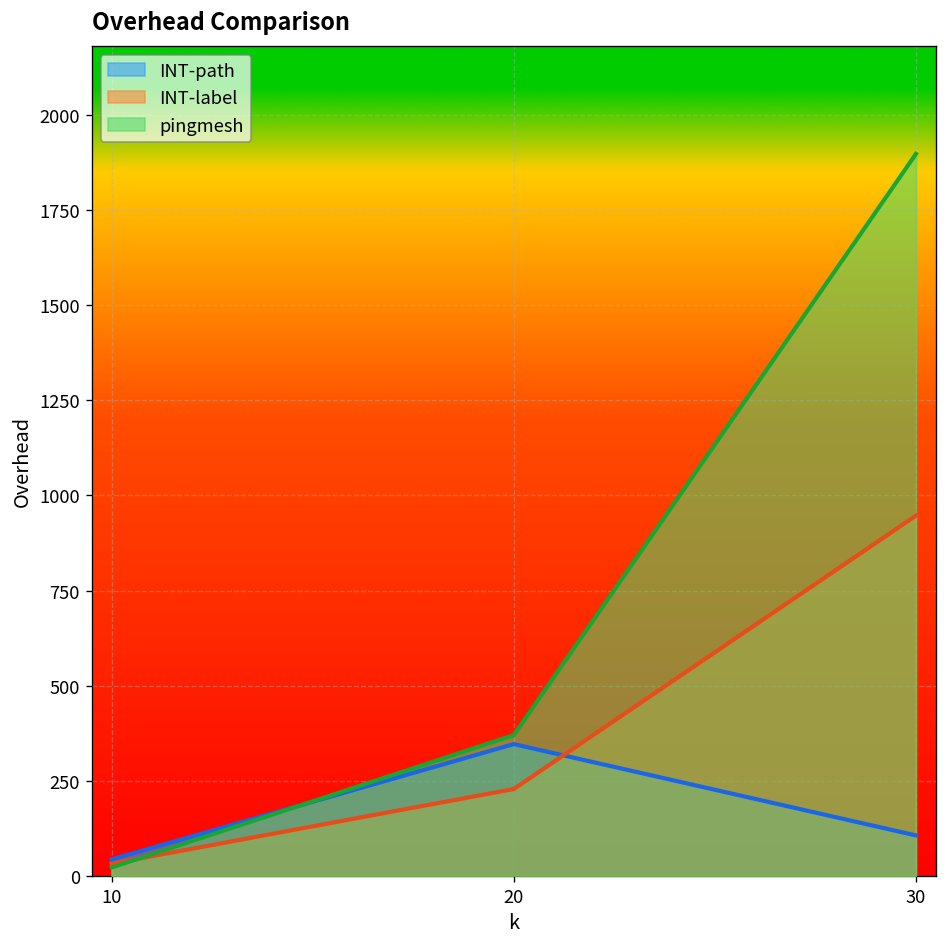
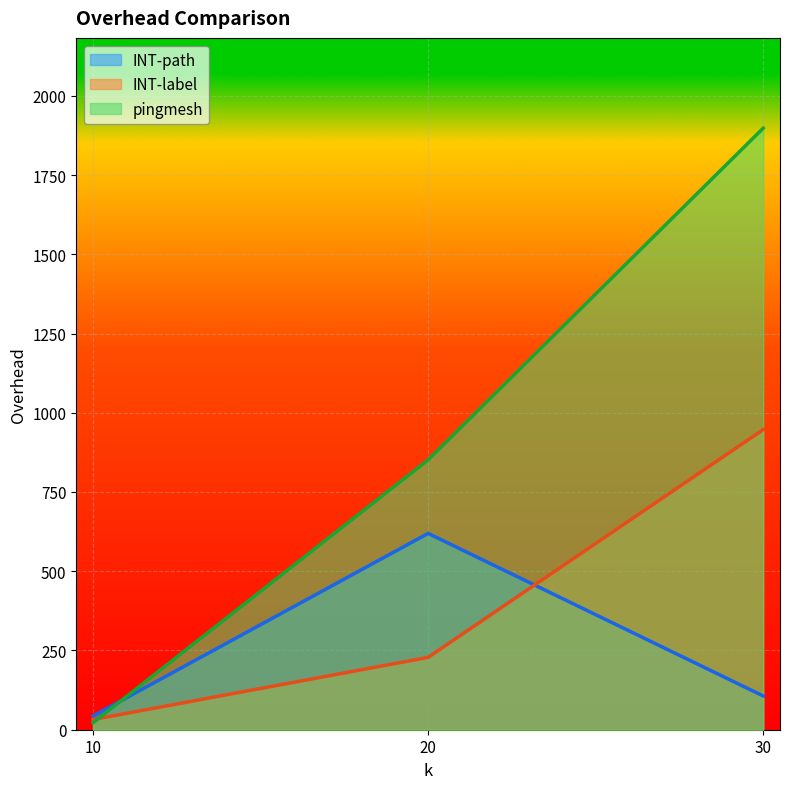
INT-path, 20: 350 -> 620
pingmesh, 20: 370 -> 850
